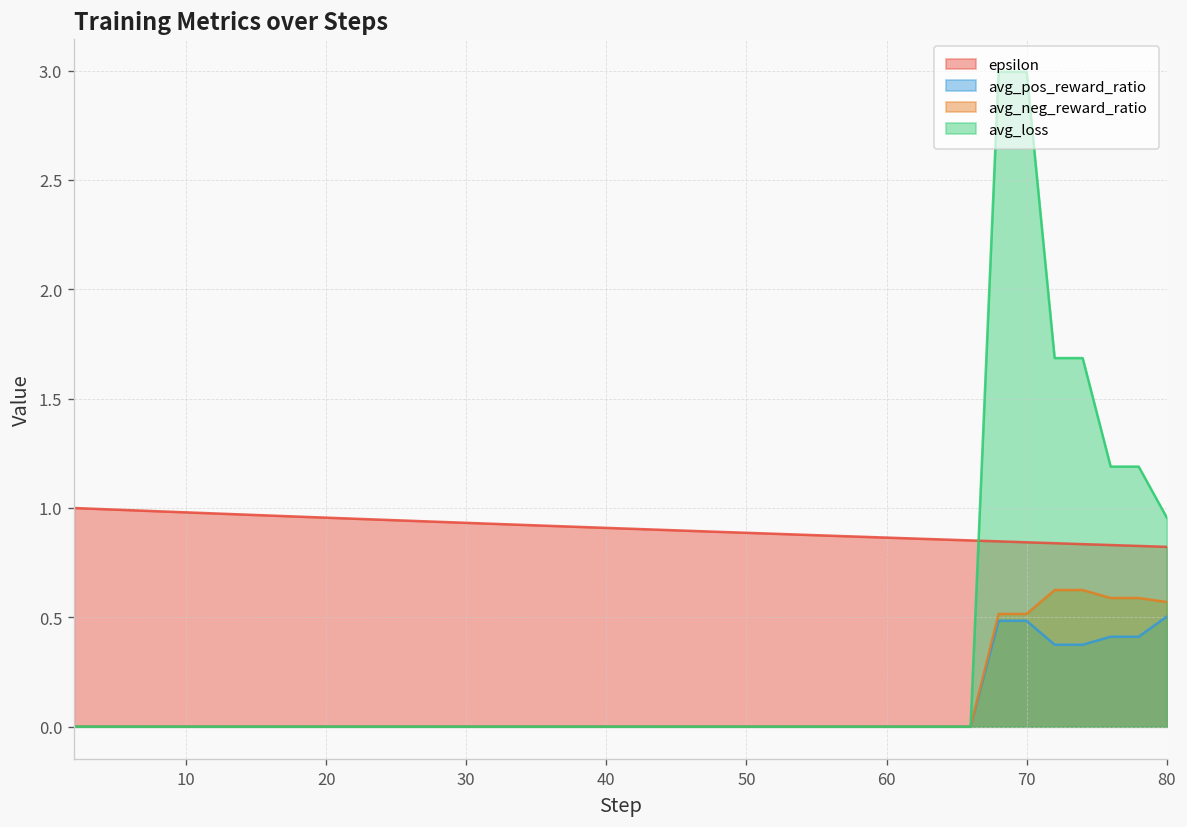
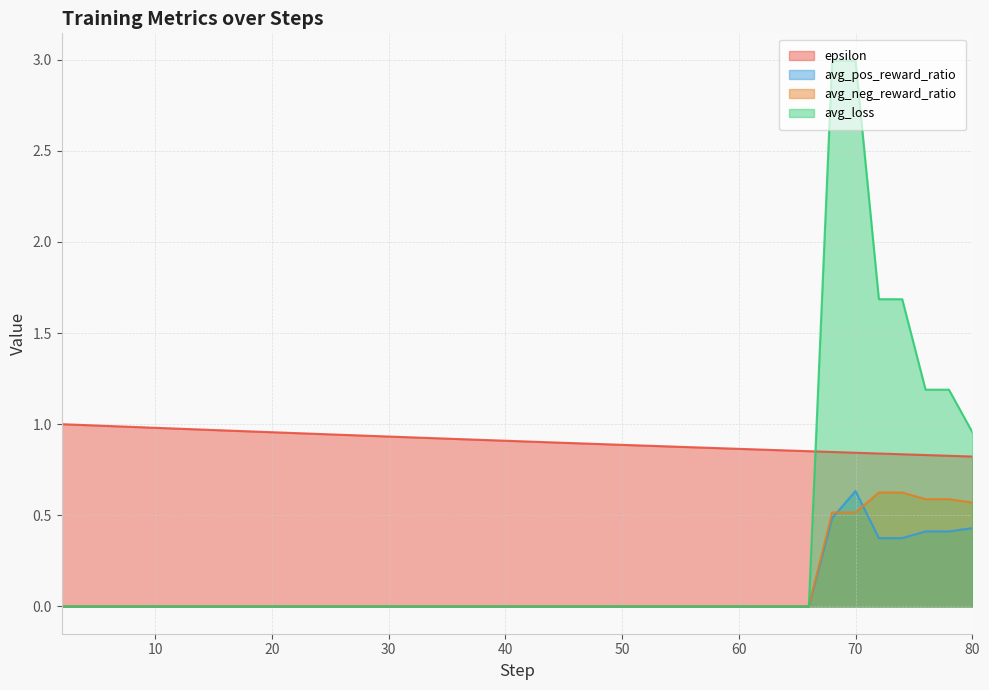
avg_pos_reward_ratio, 70: 0.48 -> 0.63
avg_pos_reward_ratio, 80: 0.50 -> 0.43
